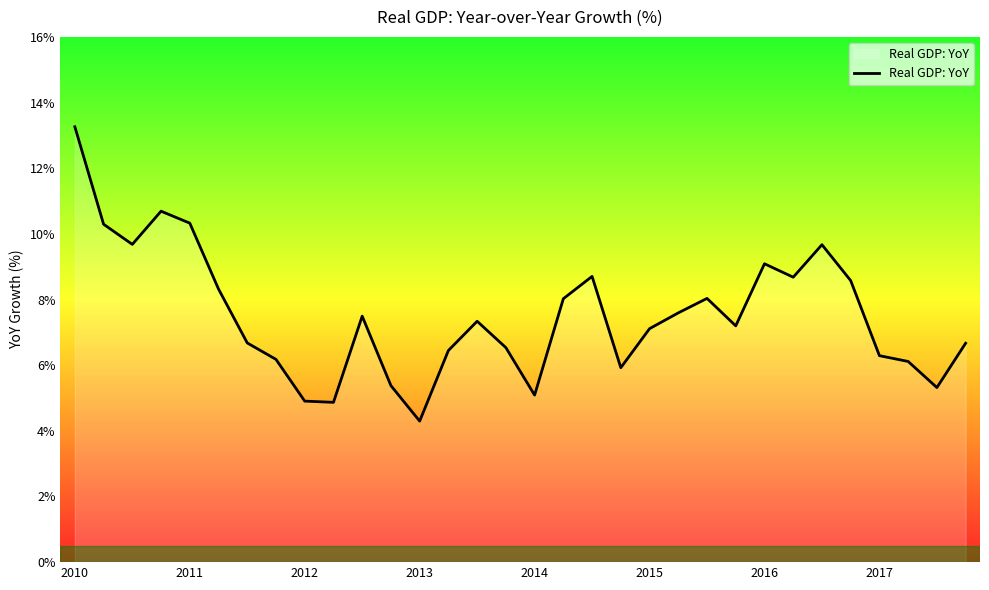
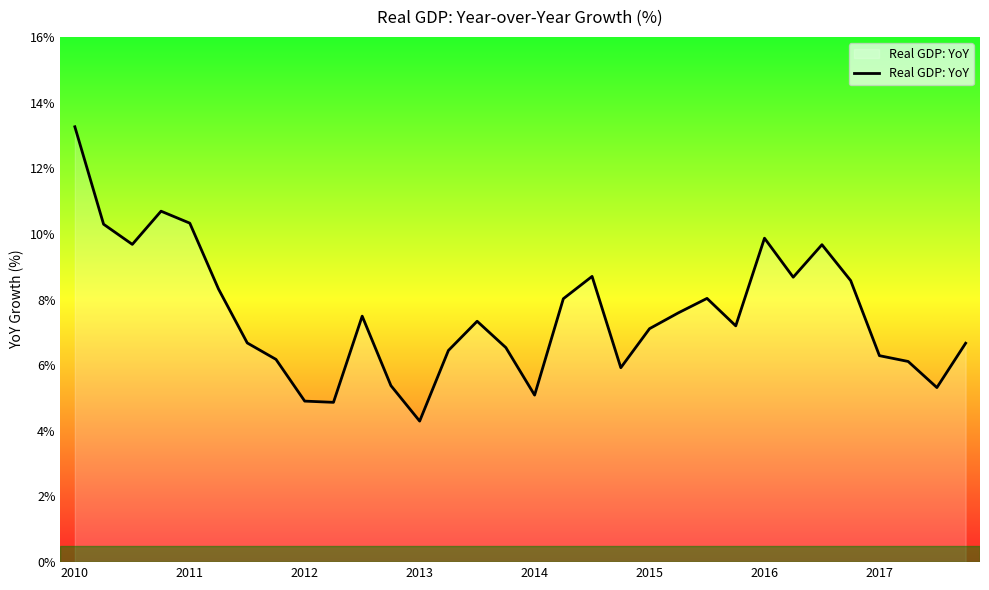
2016: 9.1% -> 9.9%
